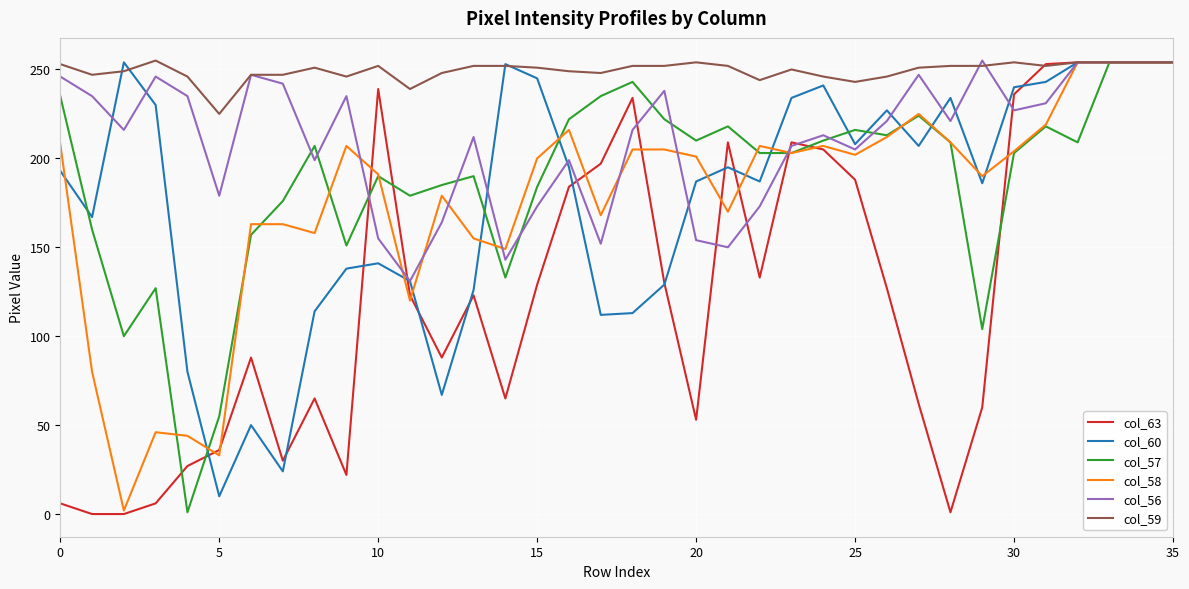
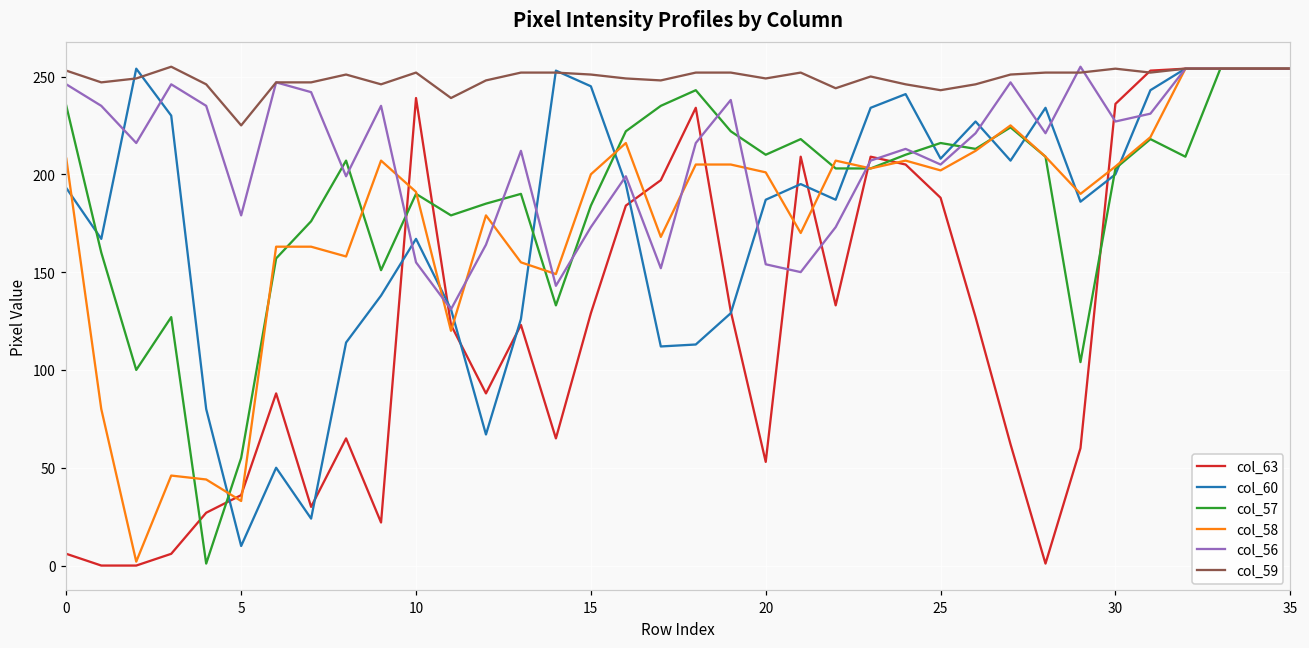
col_60, 10: 141 -> 167
col_59, 20: 254 -> 249
col_60, 30: 240 -> 200
